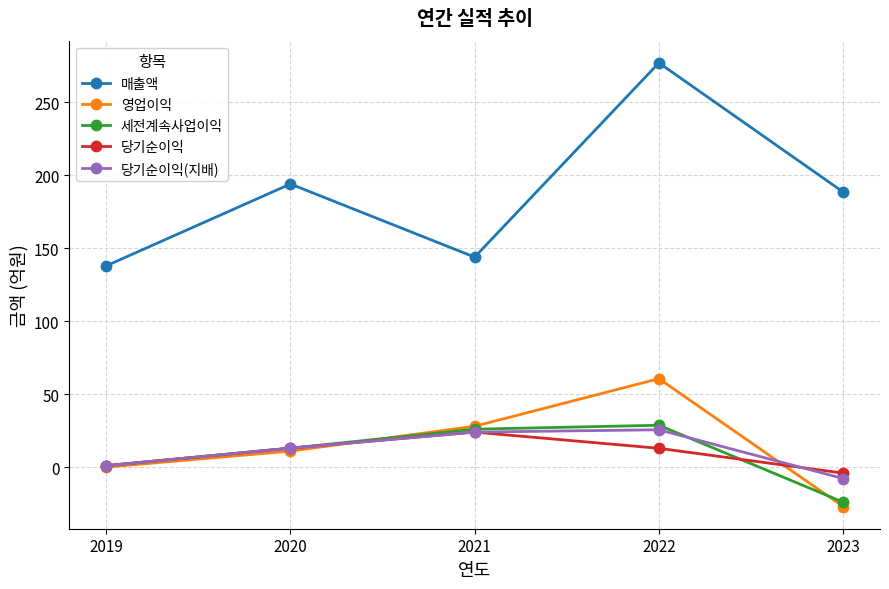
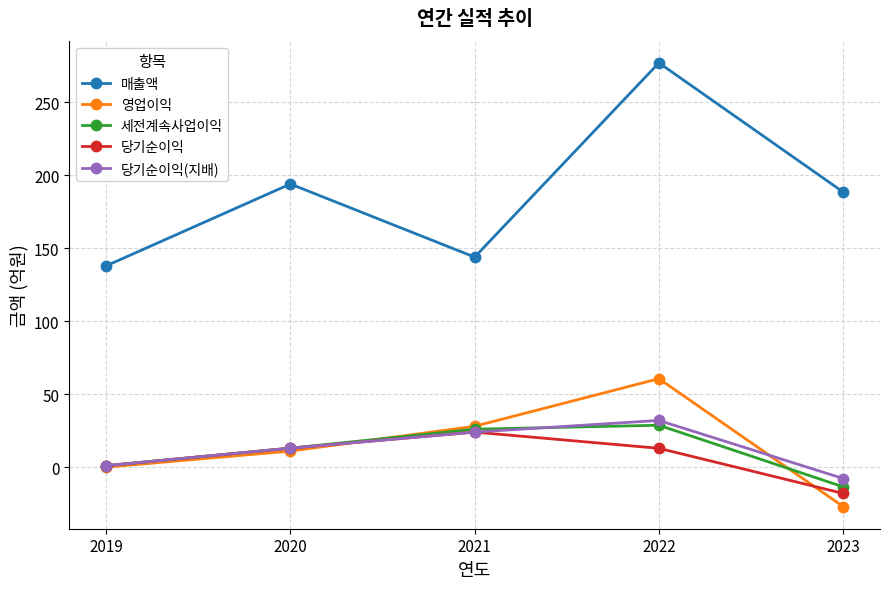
당기순이익(지배), 2022: 26 -> 32
세전계속사업이익, 2023: -24 -> -14
당기순이익, 2023: -4 -> -18
